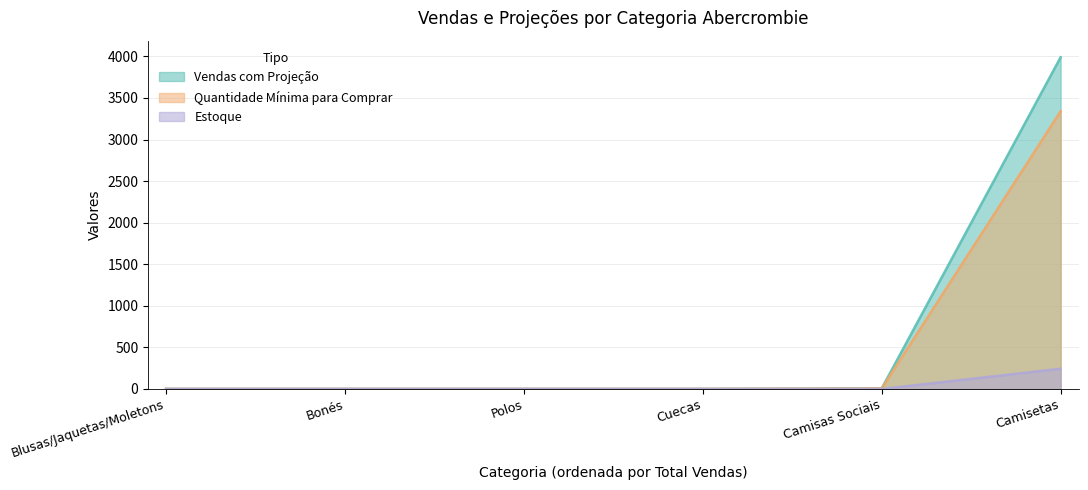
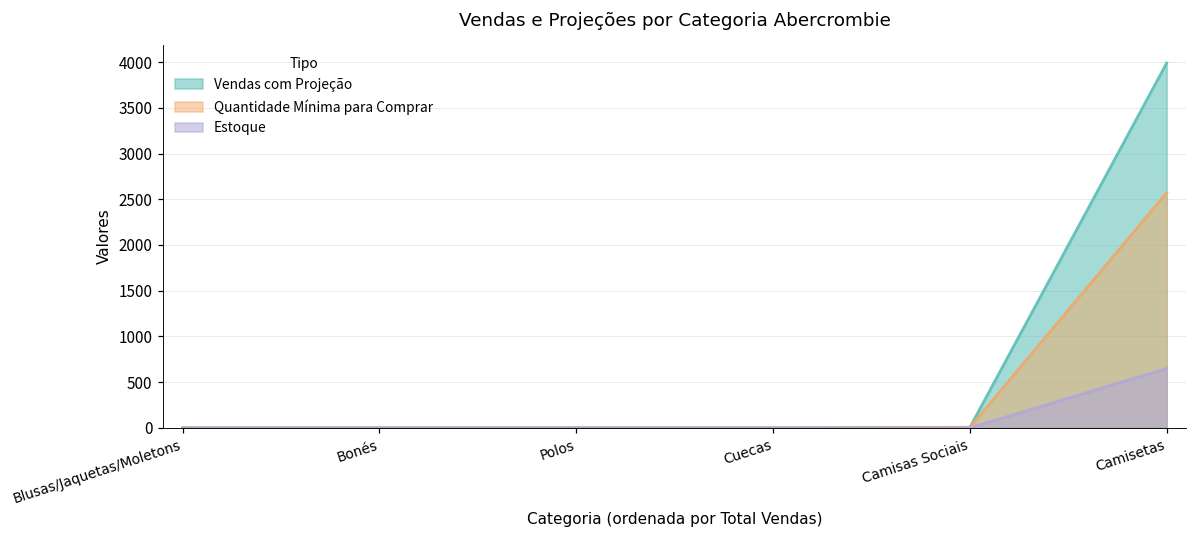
Quantidade Mínima para Comprar, Camisetas: 3300 -> 2600
Estoque, Camisetas: 200 -> 600
